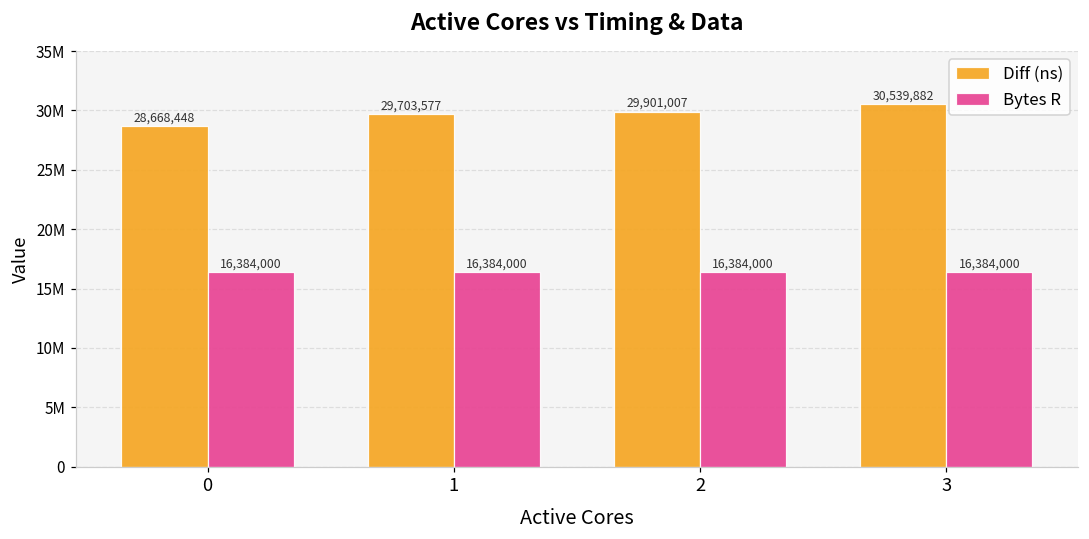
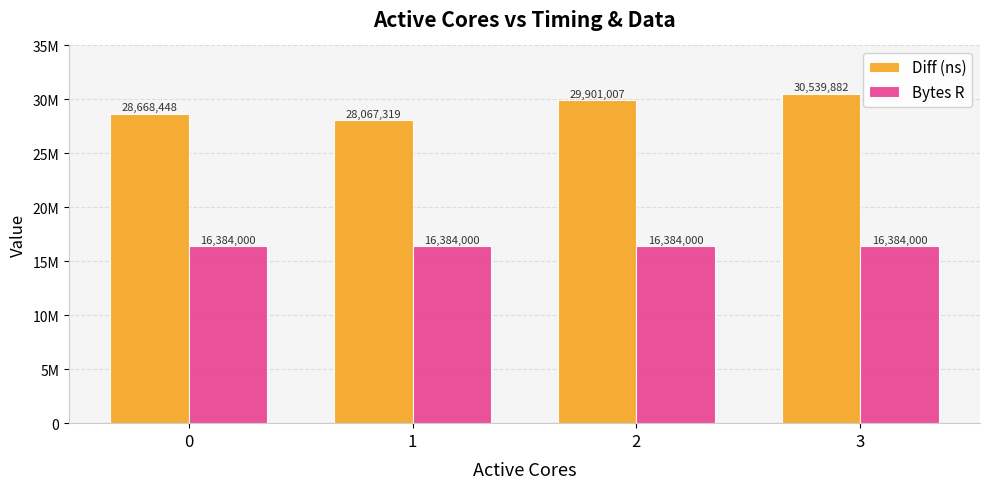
Diff (ns), 1: 29,703,577 -> 28,067,319
